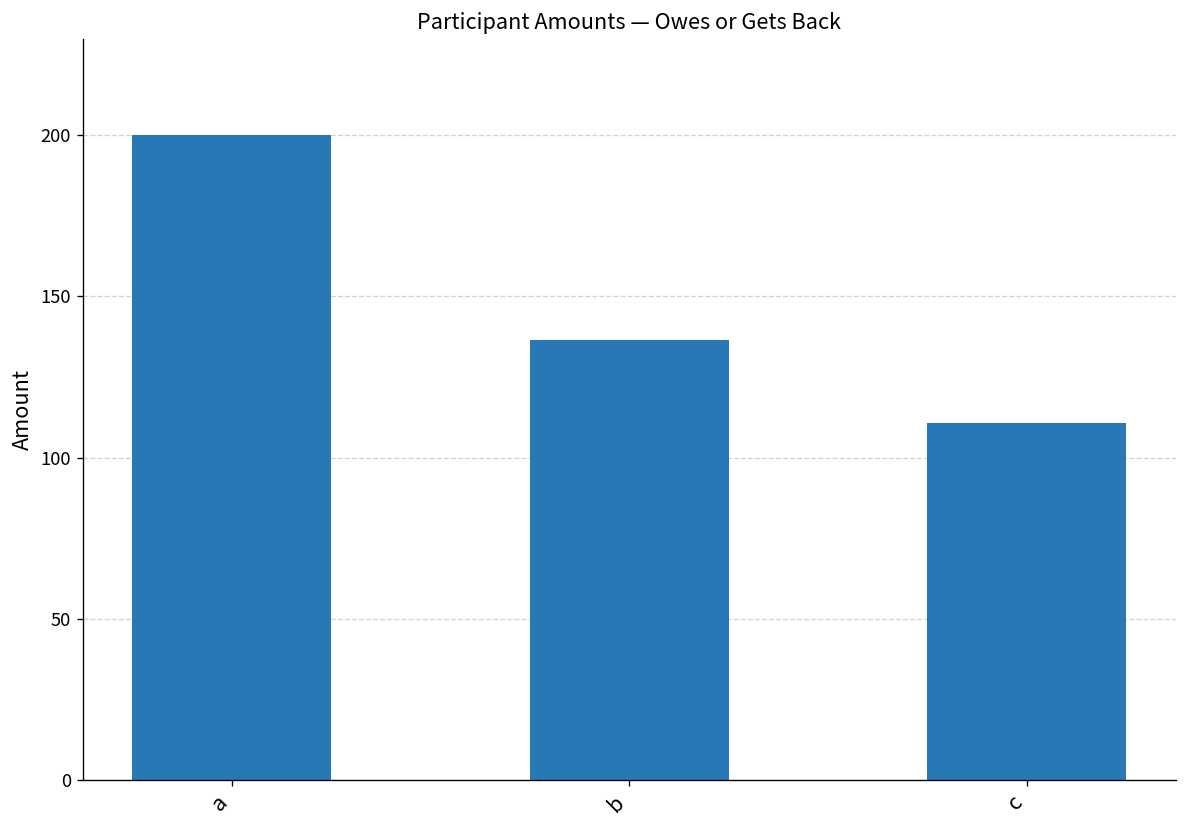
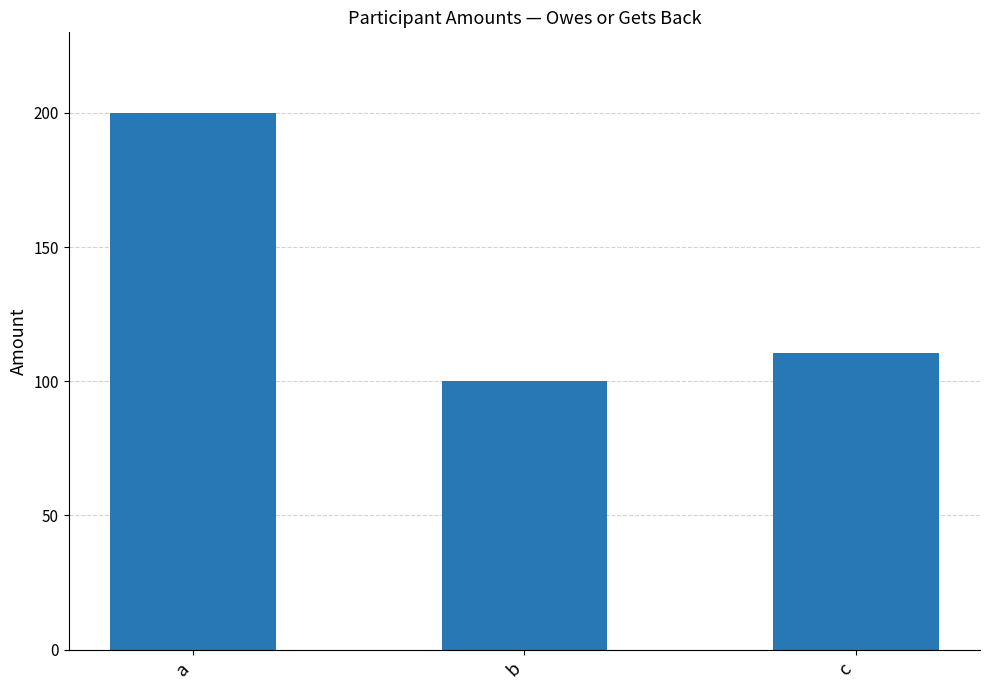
b: 137 -> 100
